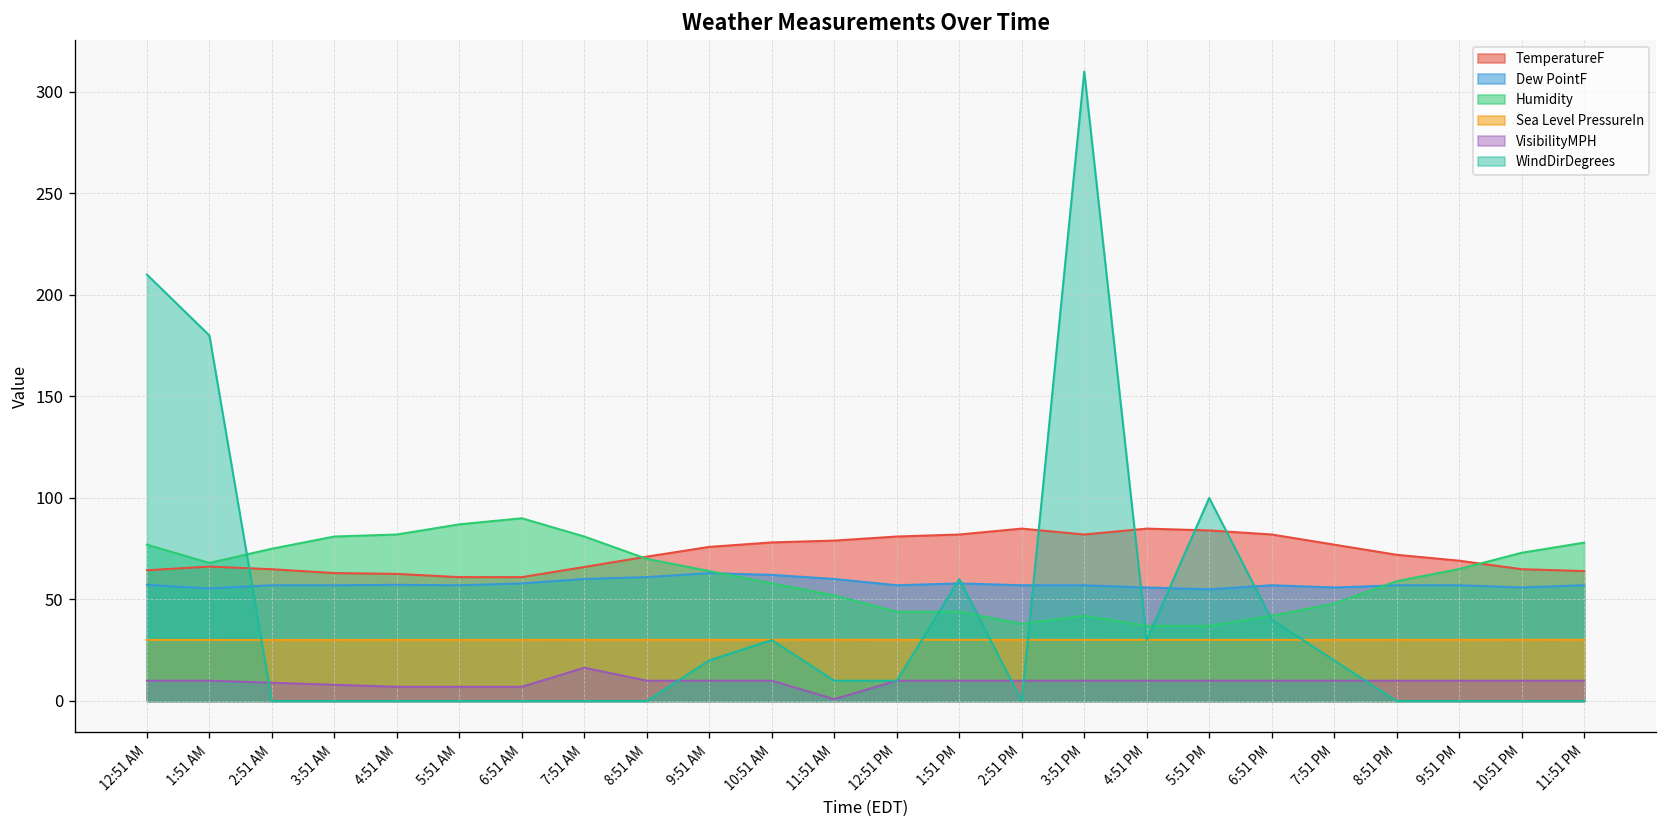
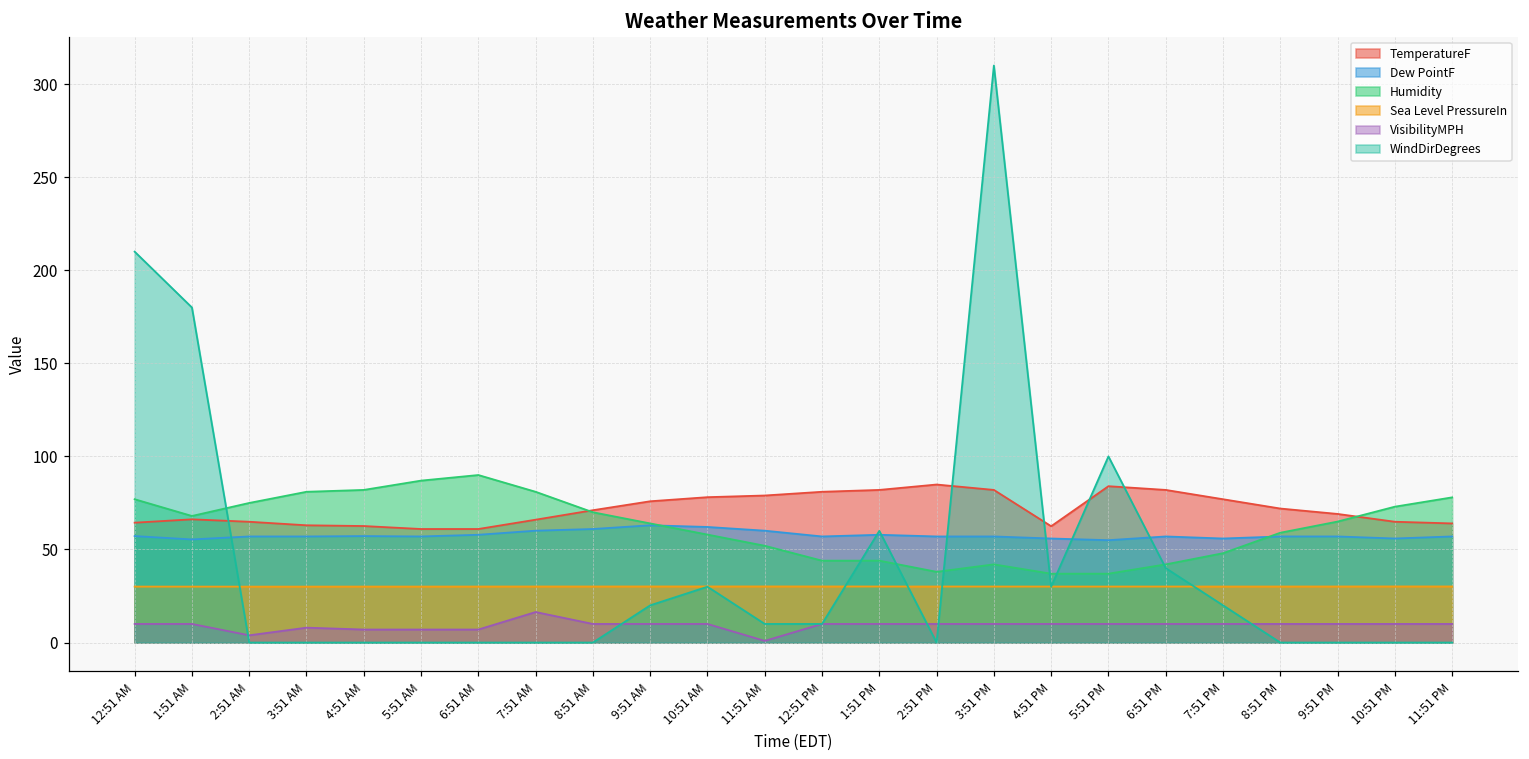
VisibilityMPH, 2:51 AM: 9 -> 4
TemperatureF, 4:51 PM: 85 -> 63
